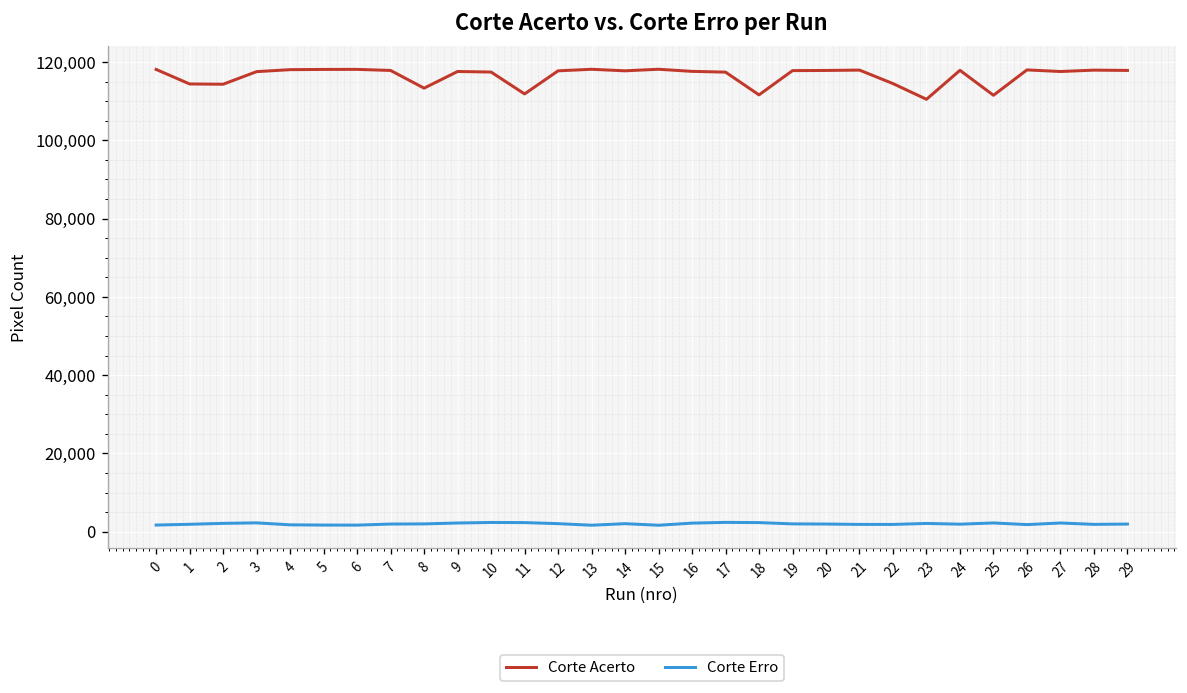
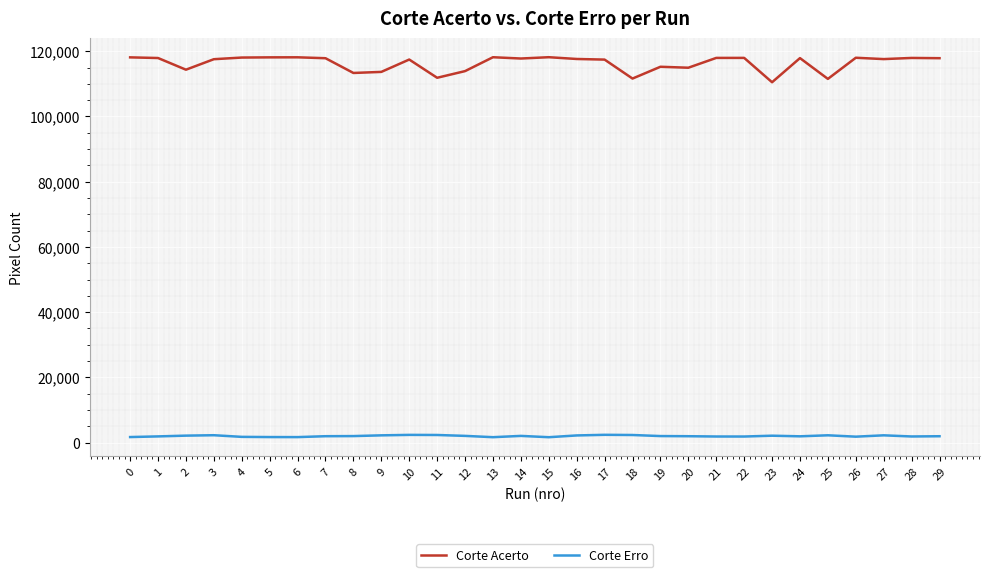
Corte Acerto, 1: 114,000 -> 118,000
Corte Acerto, 9: 118,000 -> 114,000
Corte Acerto, 12: 118,000 -> 114,000
Corte Acerto, 19: 118,000 -> 115,000
Corte Acerto, 20: 118,000 -> 115,000
Corte Acerto, 22: 115,000 -> 118,000
